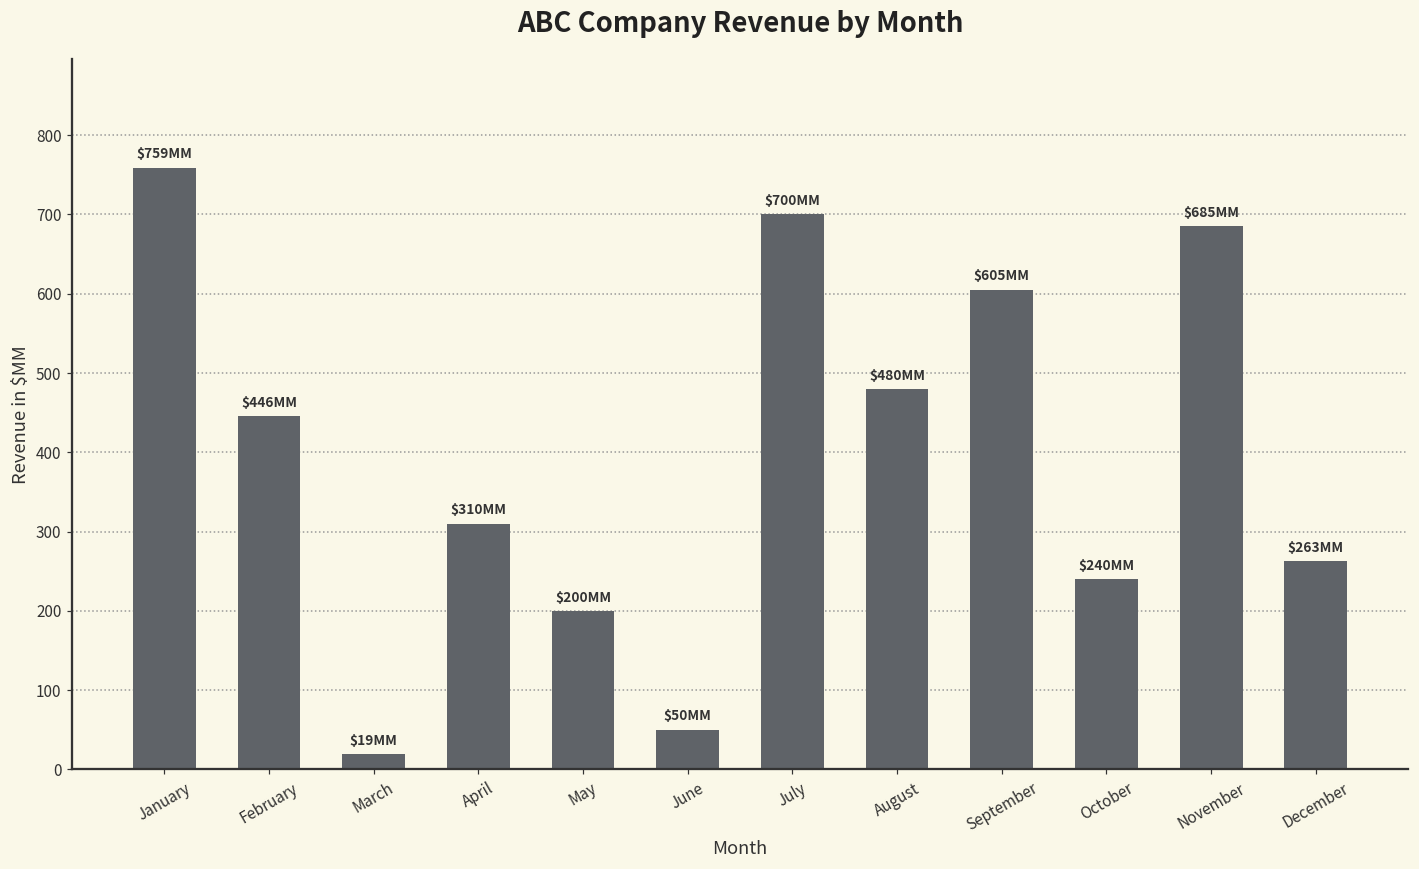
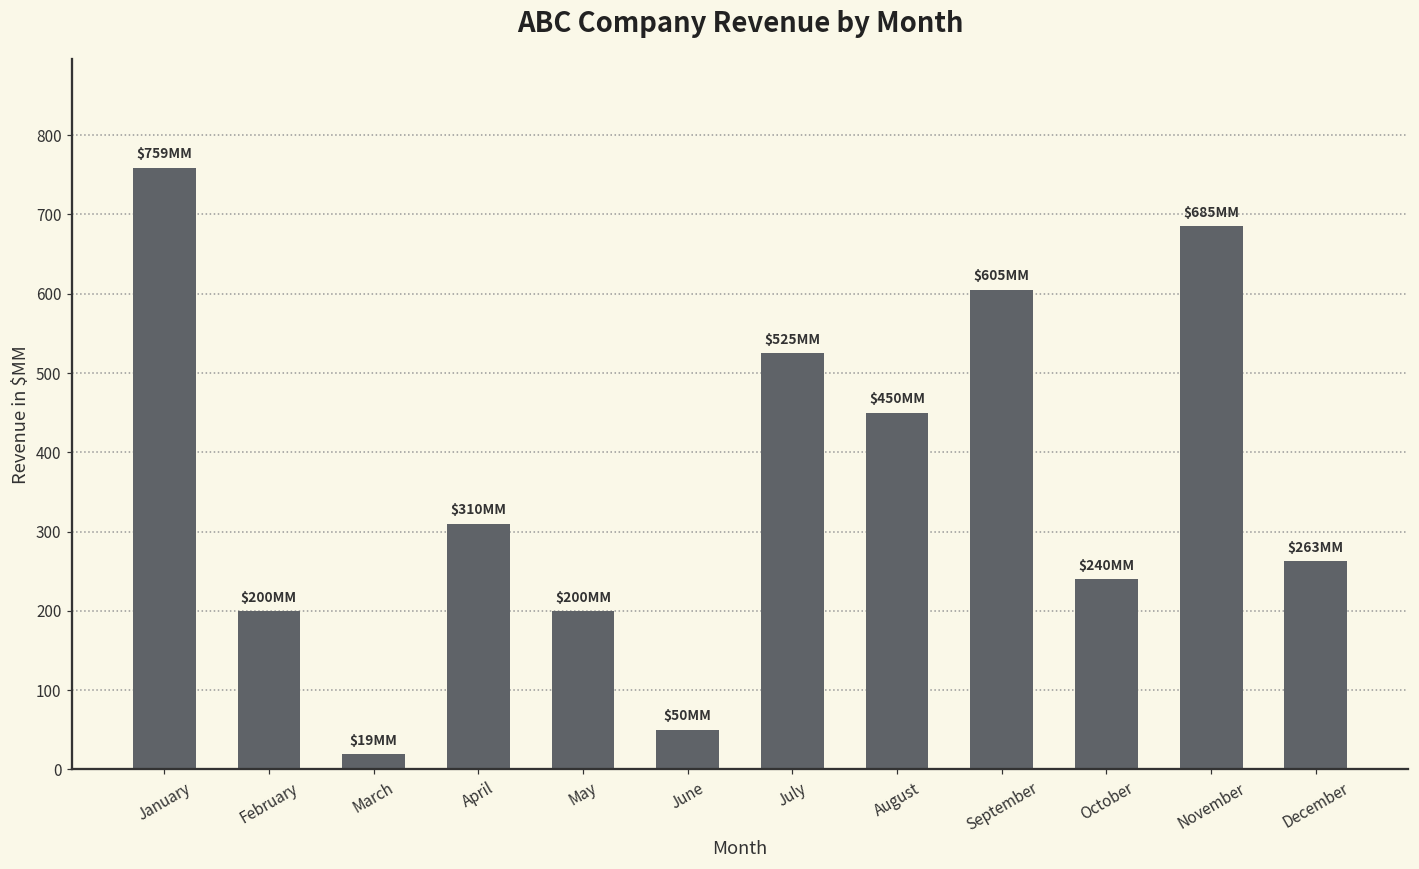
February: $446 -> $200
July: $700 -> $525
August: $480 -> $450
